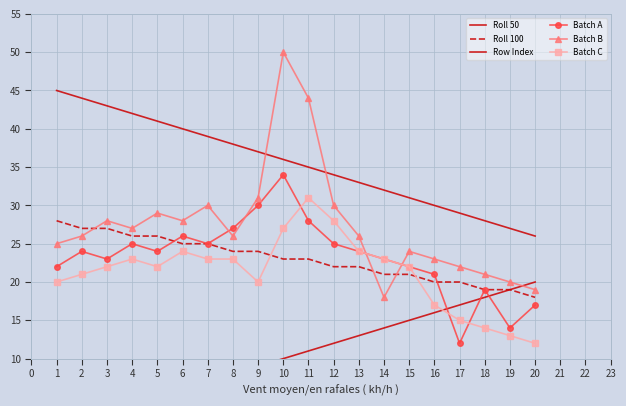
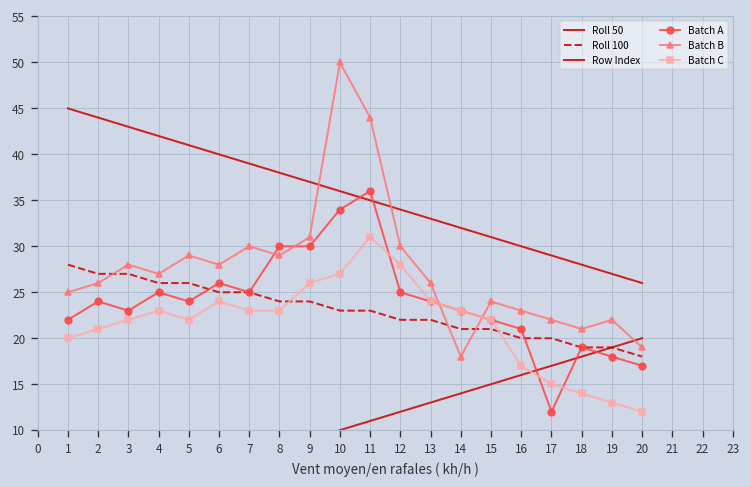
Batch A, 8: 27 -> 30
Batch B, 8: 26 -> 29
Batch C, 9: 20 -> 26
Batch A, 11: 28 -> 36
Batch A, 19: 14 -> 18
Batch B, 19: 20 -> 22
